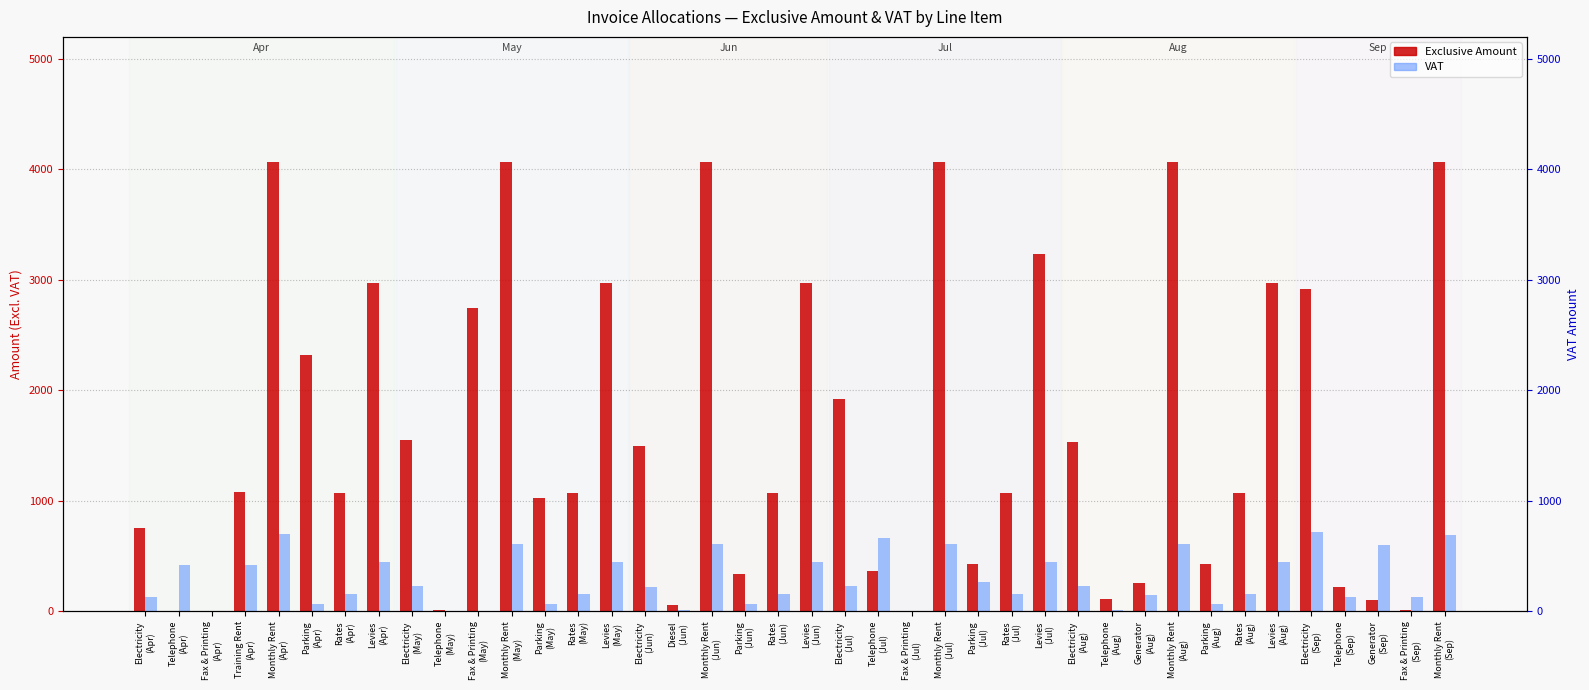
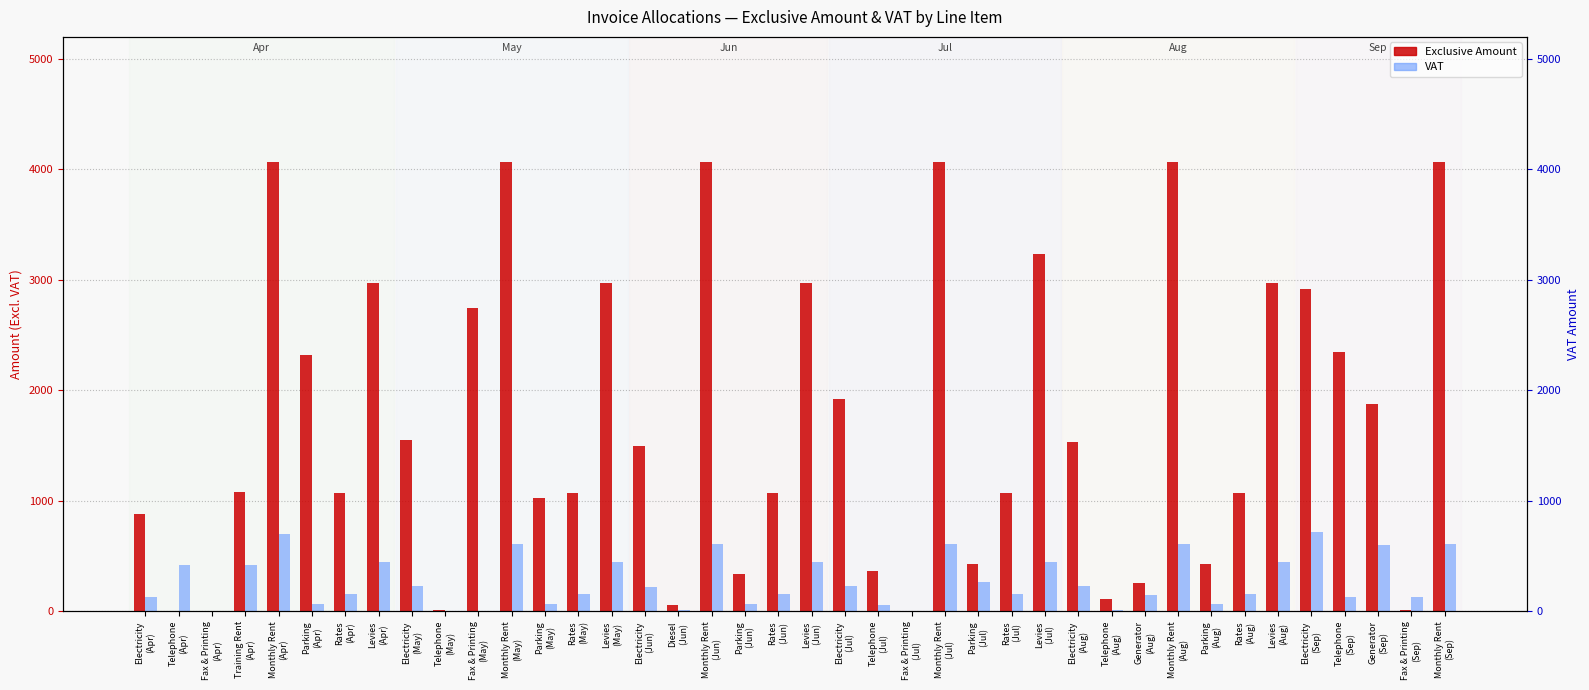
Exclusive Amount, Electricity (Apr): 760 -> 880
VAT, Telephone (Jul): 660 -> 50
Exclusive Amount, Telephone (Sep): 220 -> 2350
Exclusive Amount, Generator (Sep): 100 -> 1880
VAT, Monthly Rent (Sep): 690 -> 610
